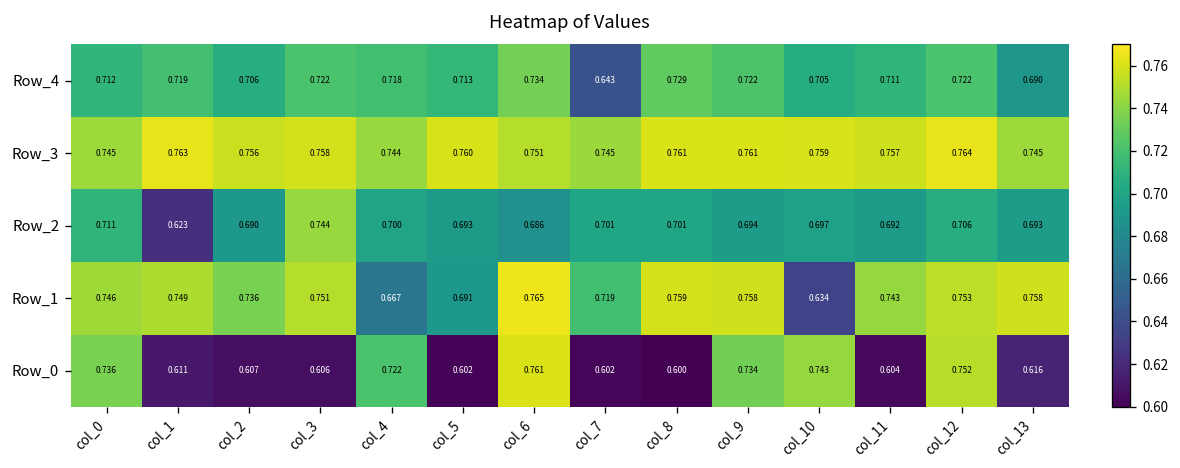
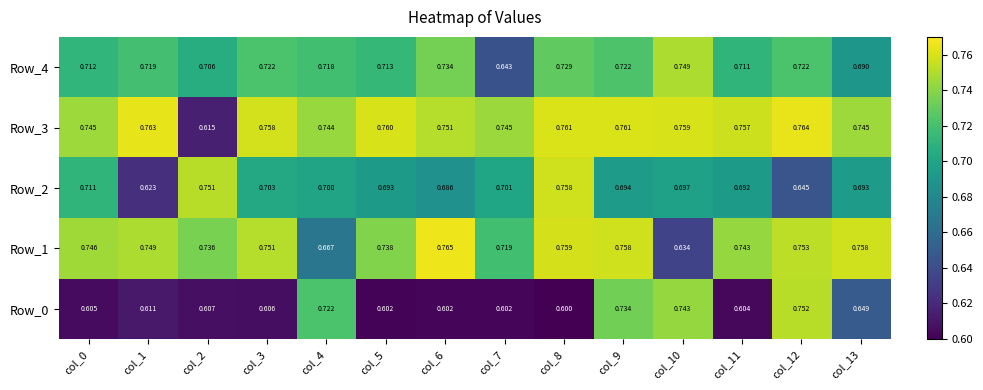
Row_4, col_10: 0.705 -> 0.749
Row_3, col_2: 0.756 -> 0.615
Row_2, col_2: 0.690 -> 0.751
Row_2, col_3: 0.744 -> 0.703
Row_2, col_8: 0.701 -> 0.758
Row_2, col_12: 0.706 -> 0.645
Row_1, col_5: 0.691 -> 0.738
Row_0, col_0: 0.736 -> 0.605
Row_0, col_6: 0.761 -> 0.602
Row_0, col_13: 0.616 -> 0.649
